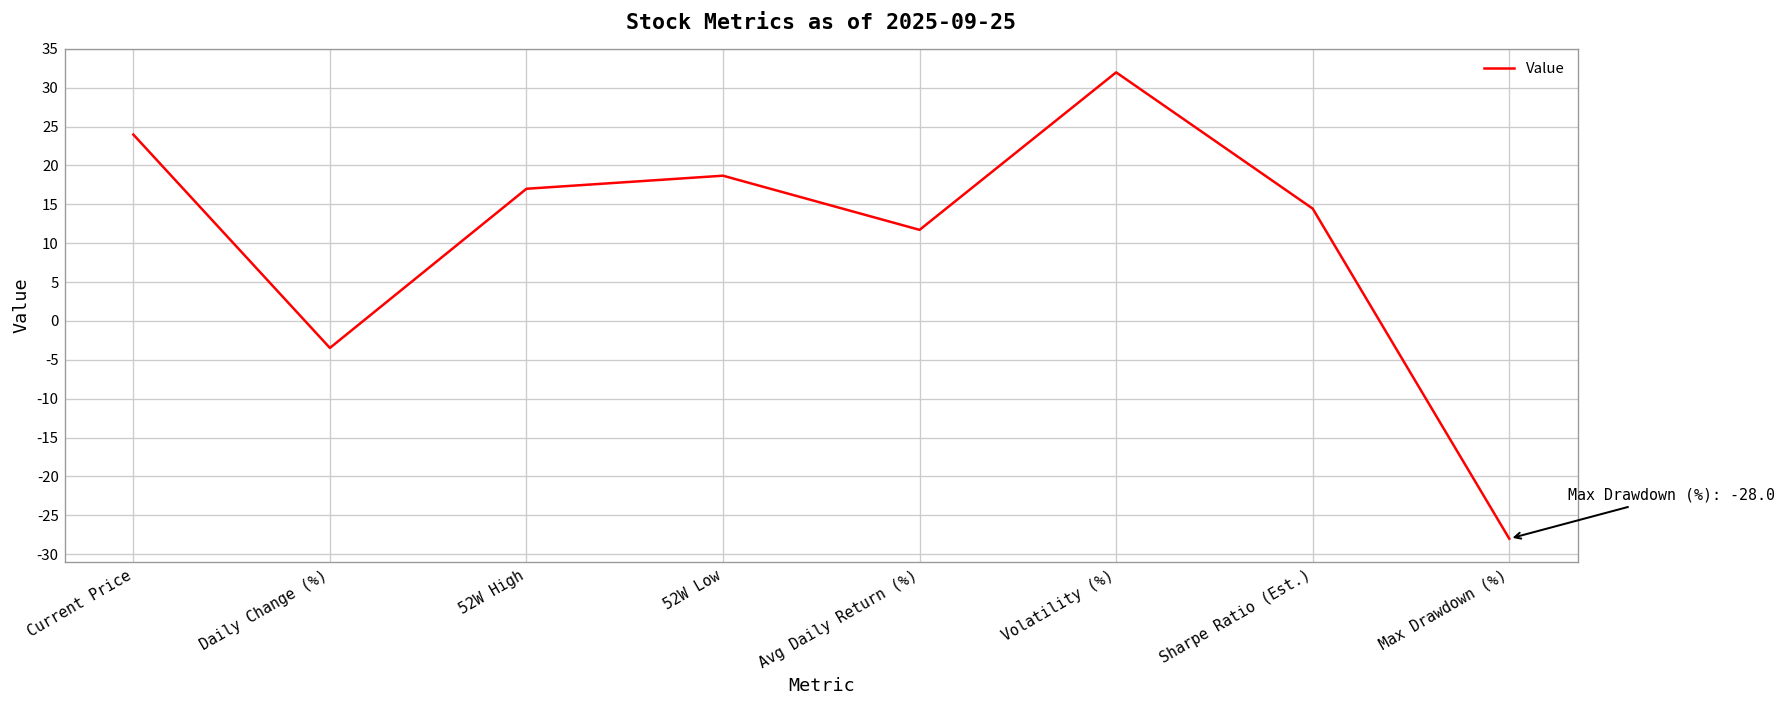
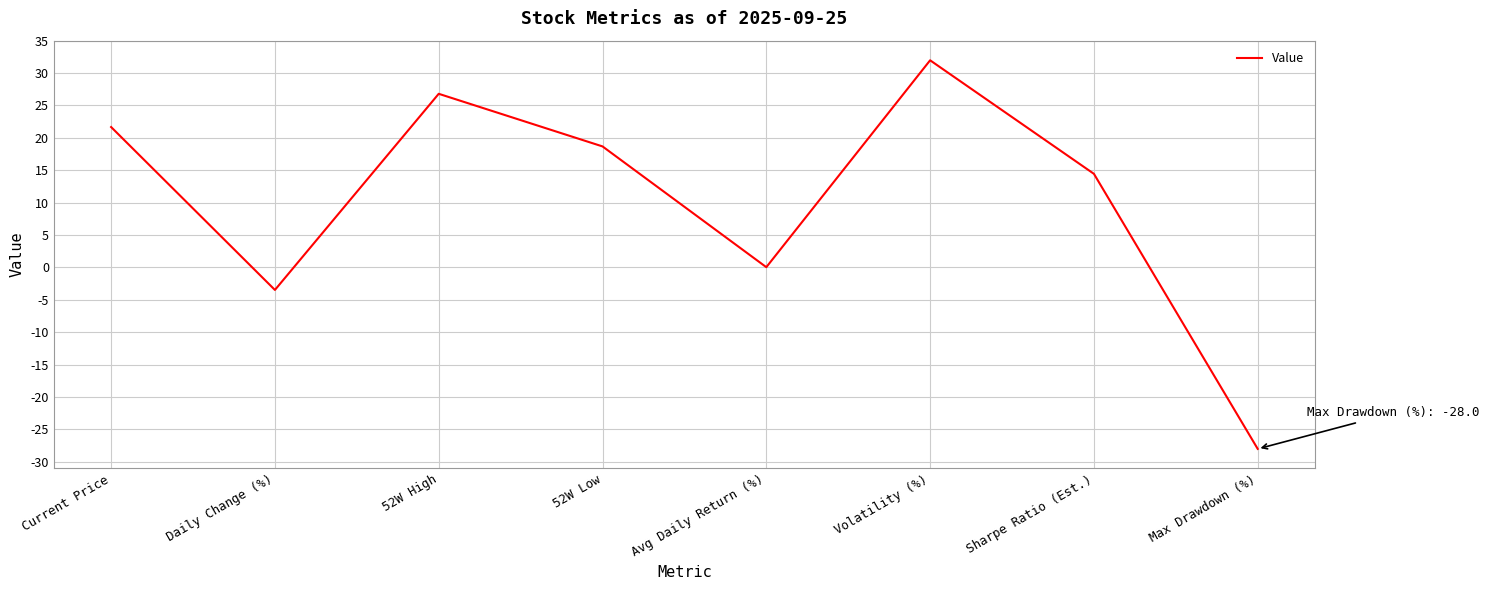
Current Price: 24 -> 22
52W High: 17 -> 27
Avg Daily Return (%): 12 -> 0
